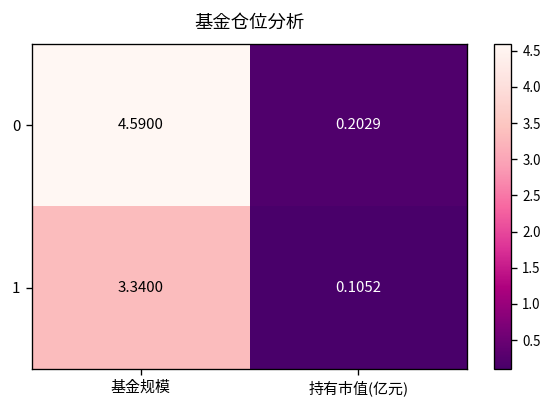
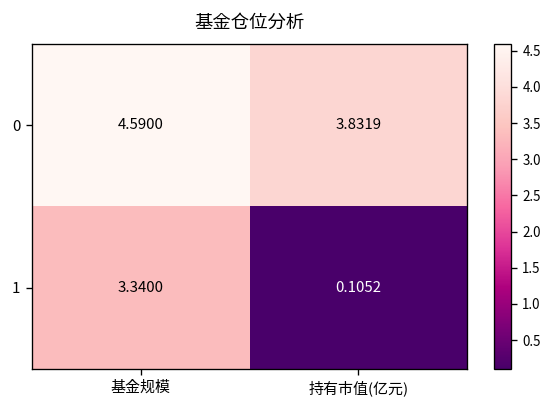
0, 持有市值(亿元): 0.2029 -> 3.8319
